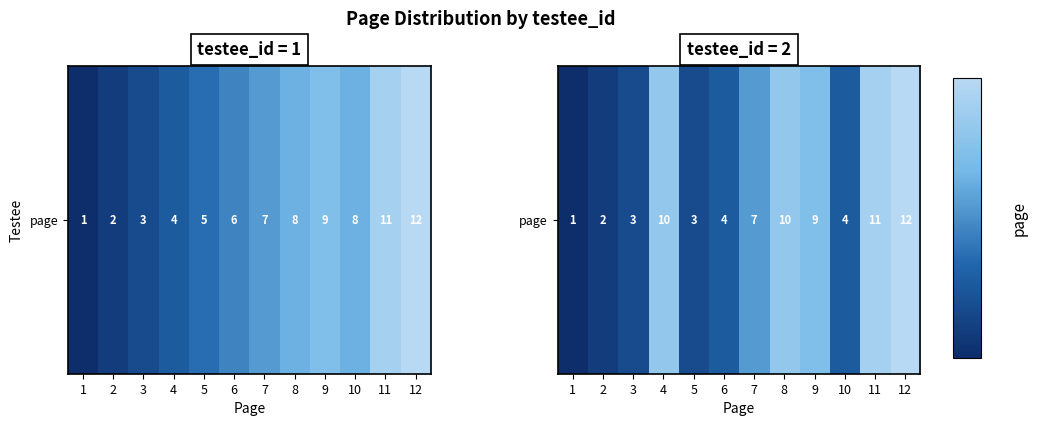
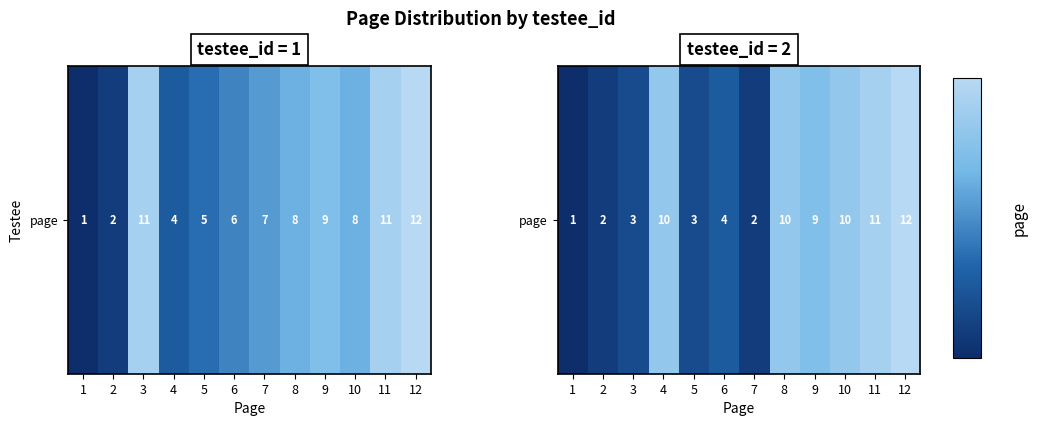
testee_id = 1, page, 3: 3 -> 11
testee_id = 2, page, 7: 7 -> 2
testee_id = 2, page, 10: 4 -> 10
